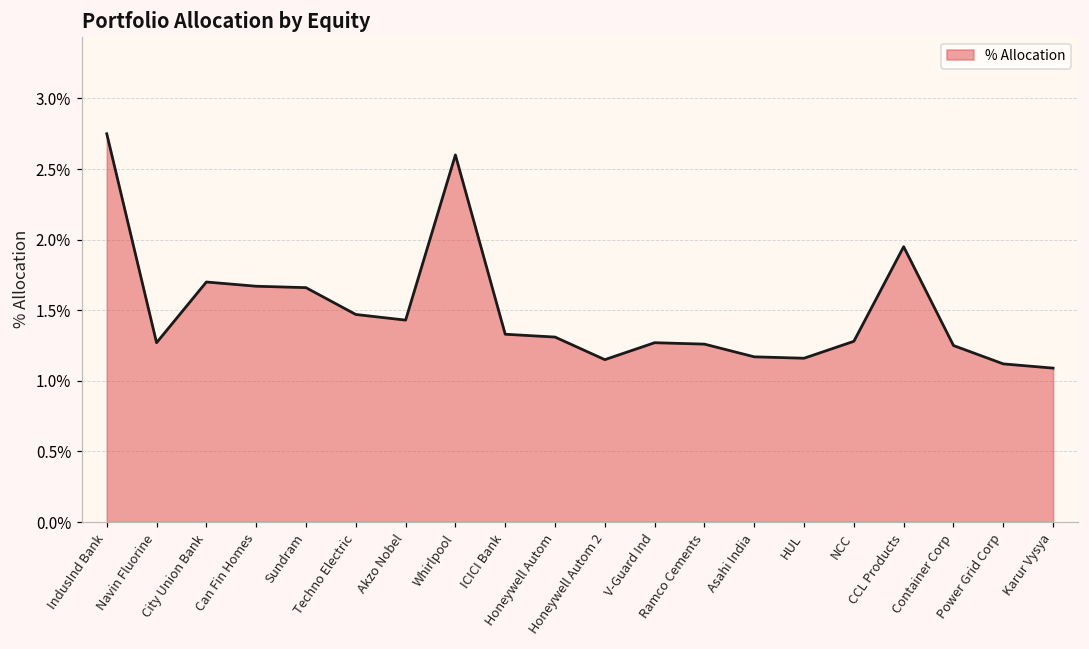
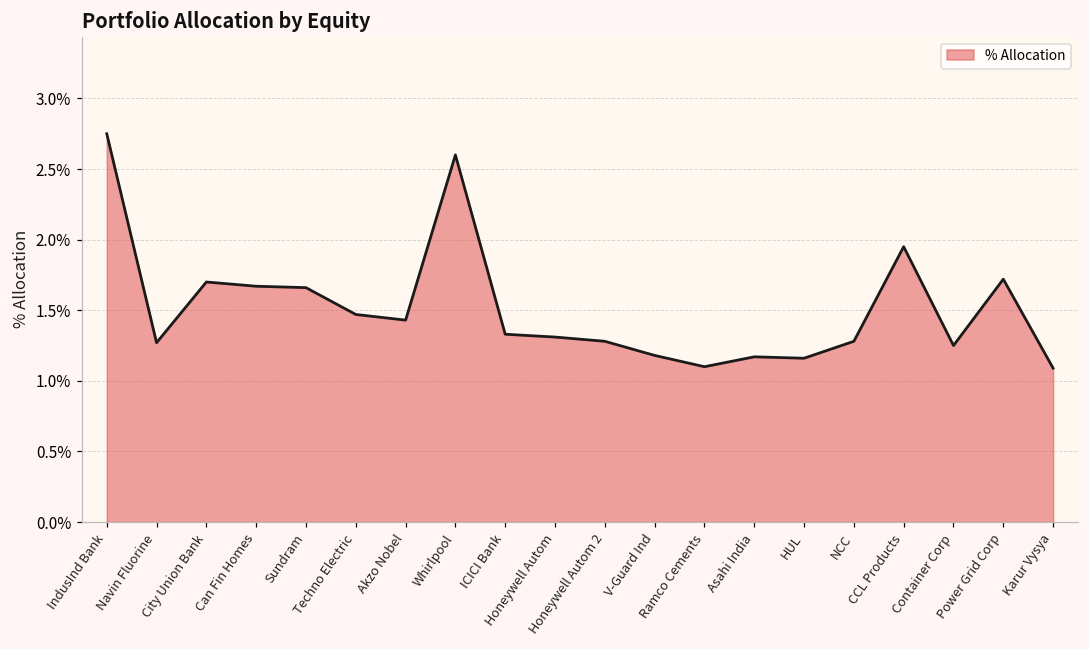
Honeywell Autom 2: 1.15% -> 1.28%
V-Guard Ind: 1.27% -> 1.18%
Ramco Cements: 1.26% -> 1.10%
Power Grid Corp: 1.12% -> 1.72%
